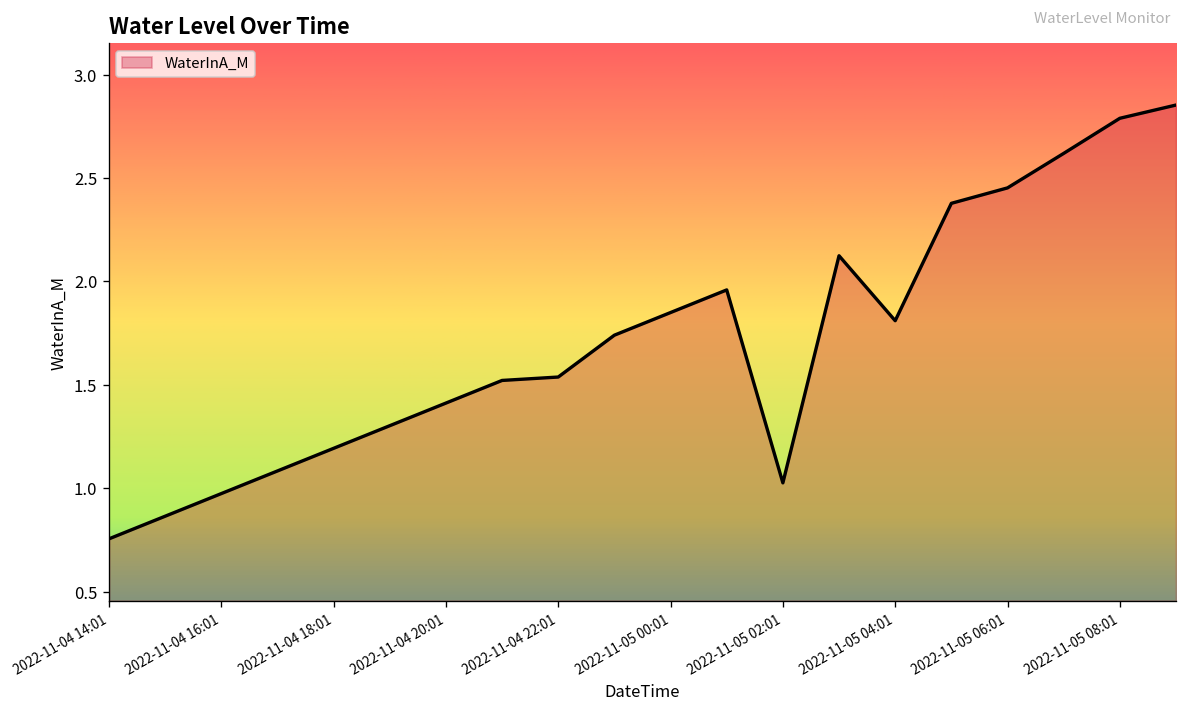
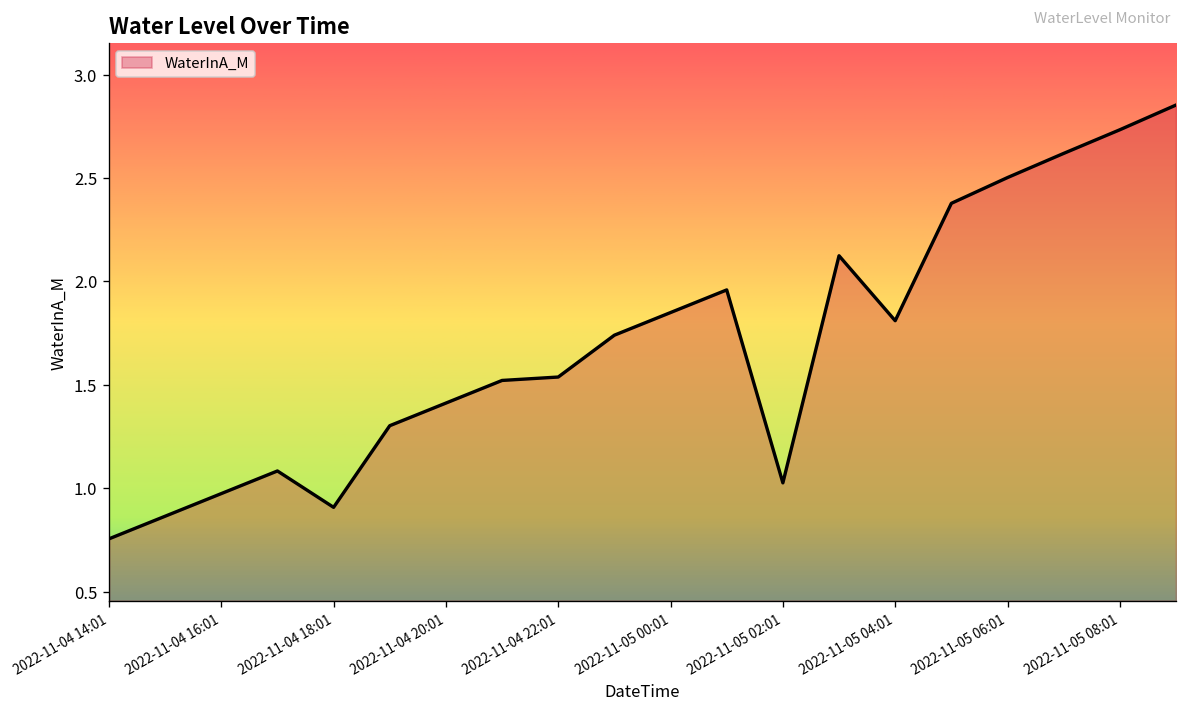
2022-11-04 18:01: 1.19 -> 0.91
2022-11-05 06:01: 2.45 -> 2.50
2022-11-05 08:01: 2.79 -> 2.73
